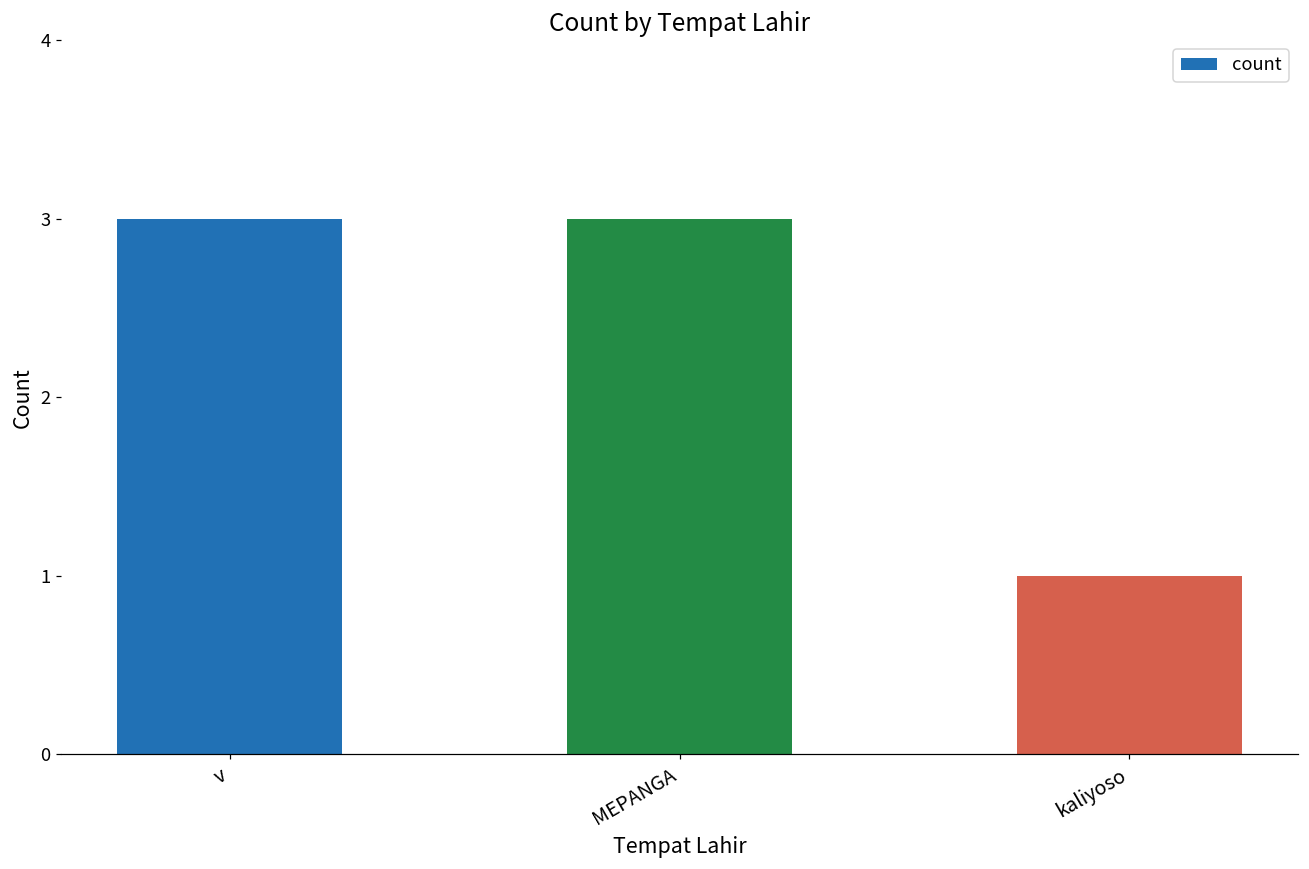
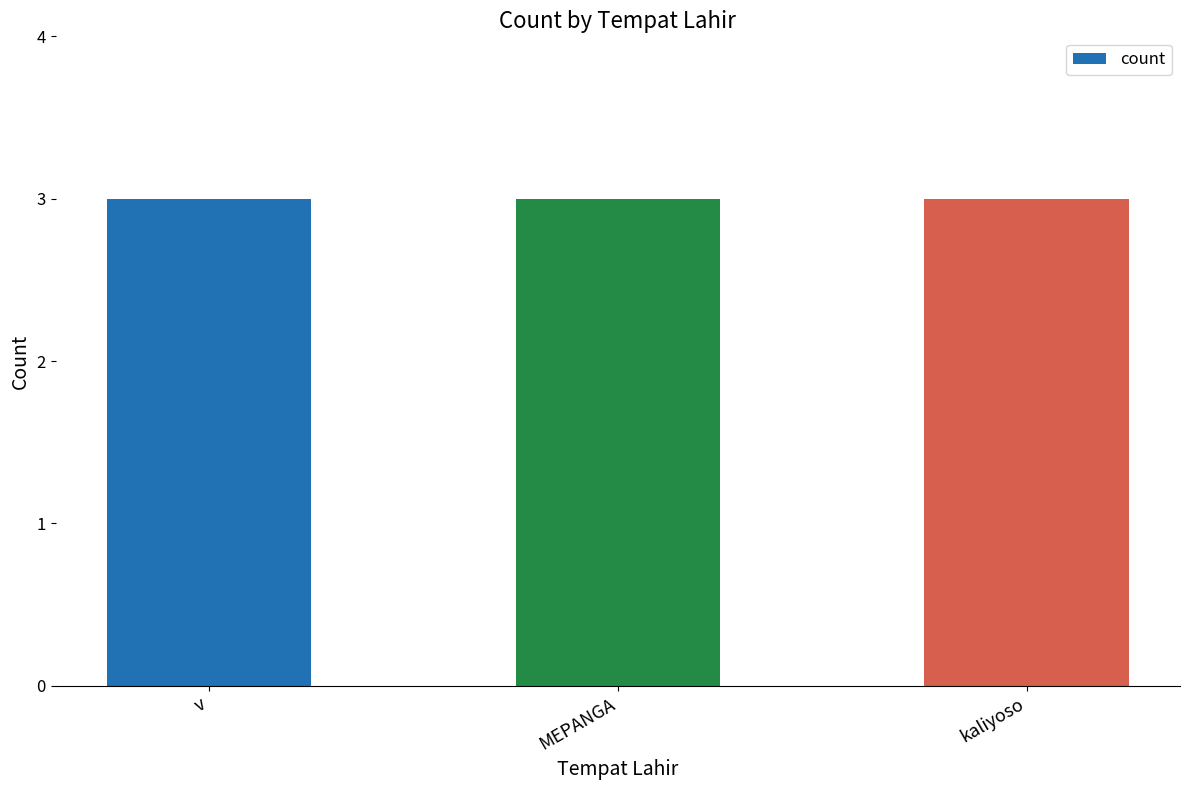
kaliyoso: 1 -> 3
